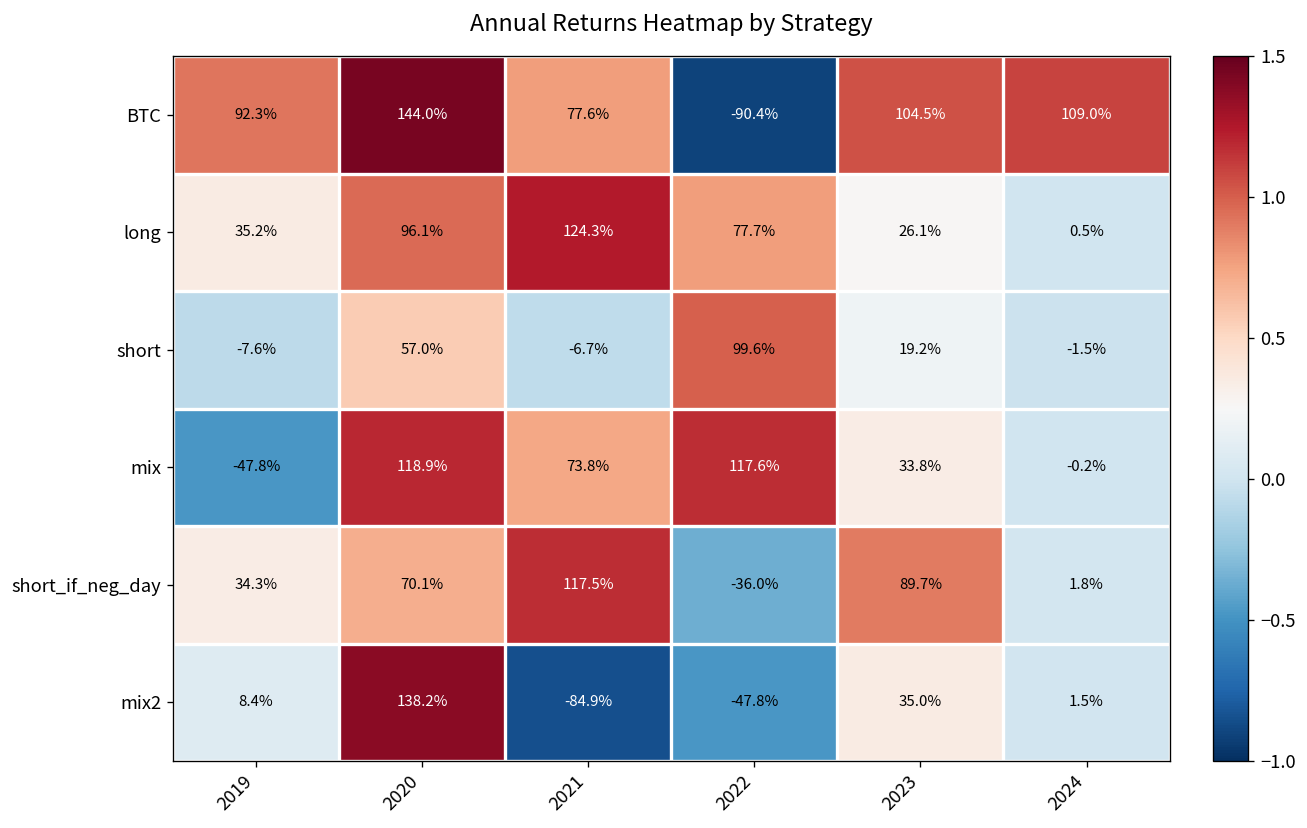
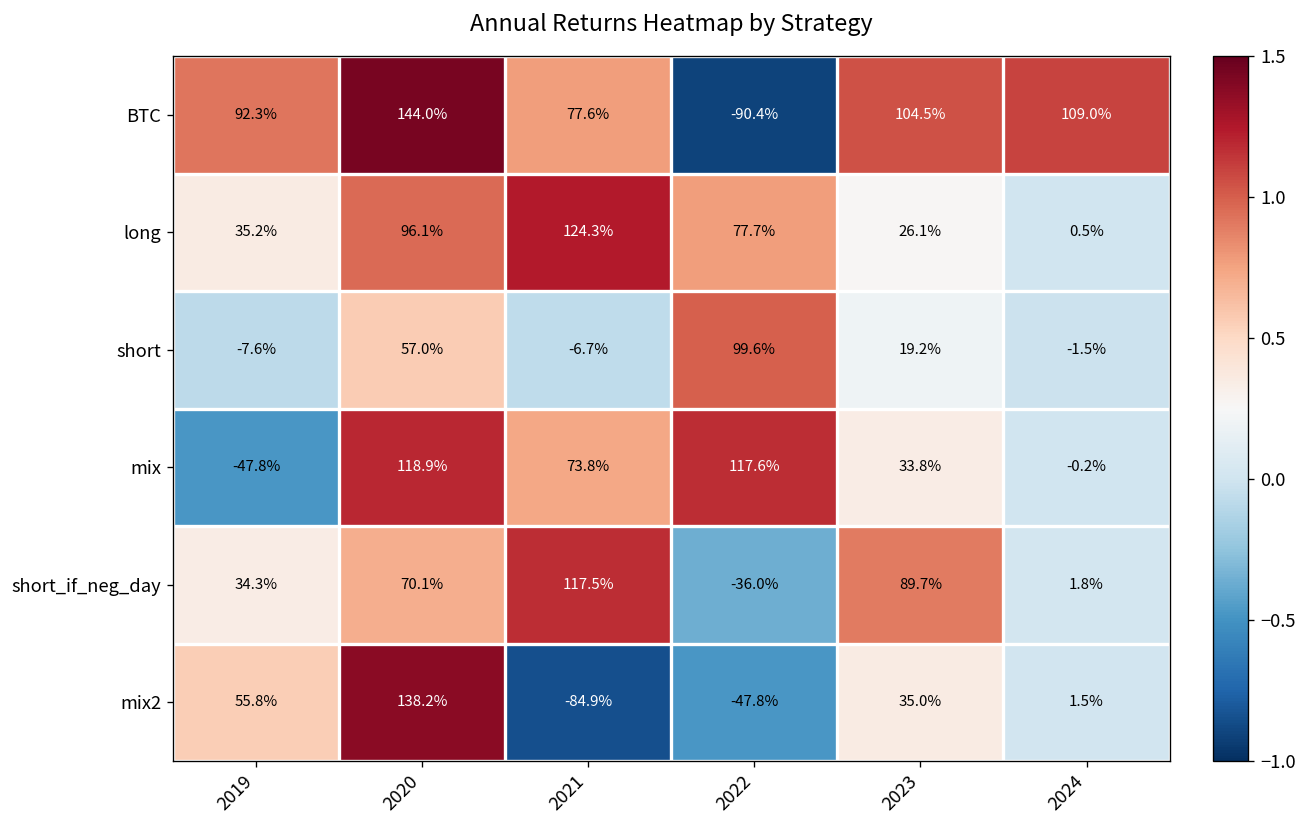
mix2, 2019: 8.4% -> 55.8%
